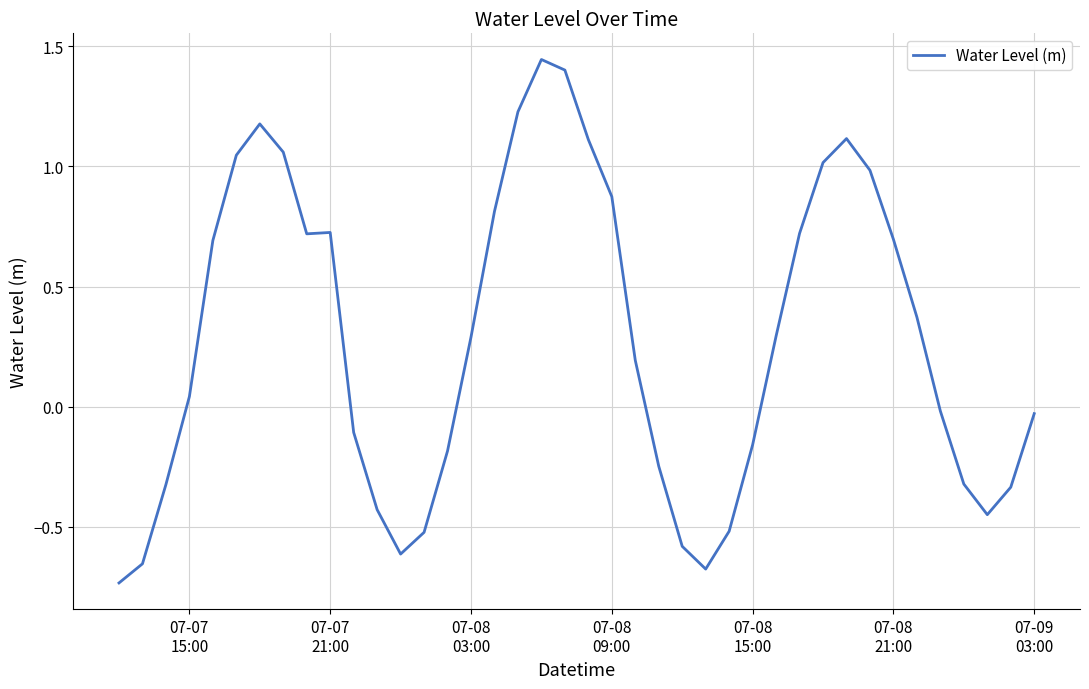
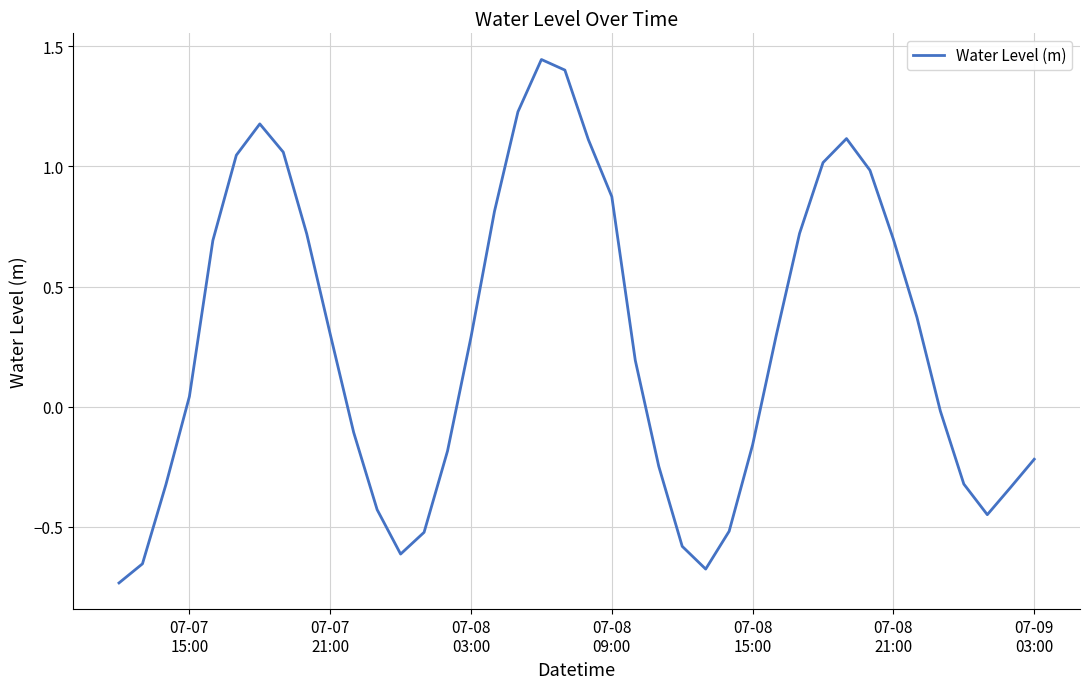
07-07 21:00: 0.73 -> 0.30
07-09 03:00: -0.03 -> -0.22
